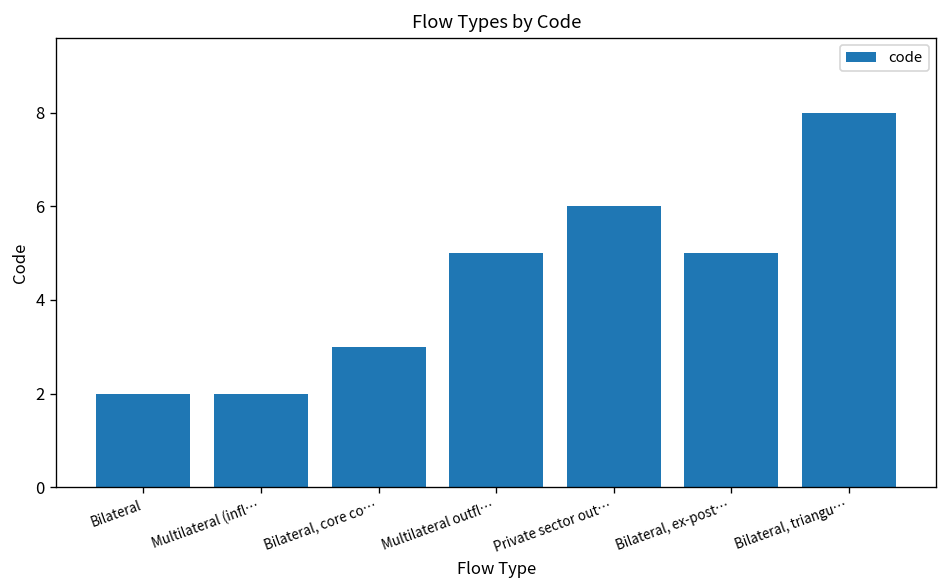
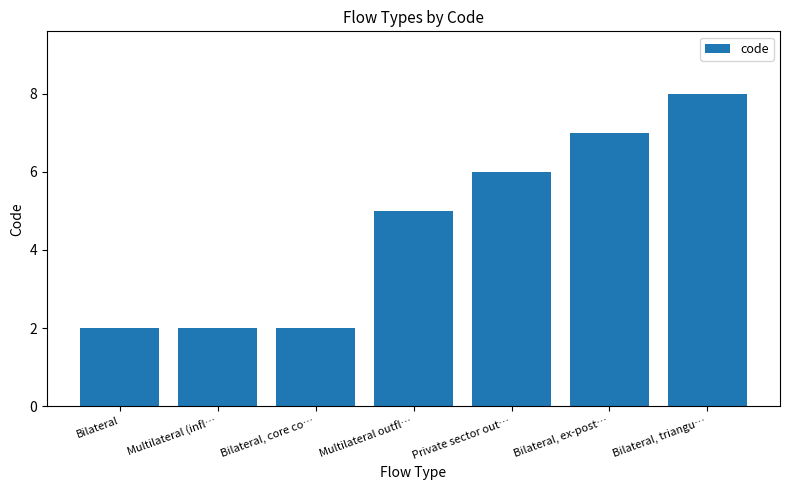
Bilateral, core co…: 3 -> 2
Bilateral, ex-post…: 5 -> 7
